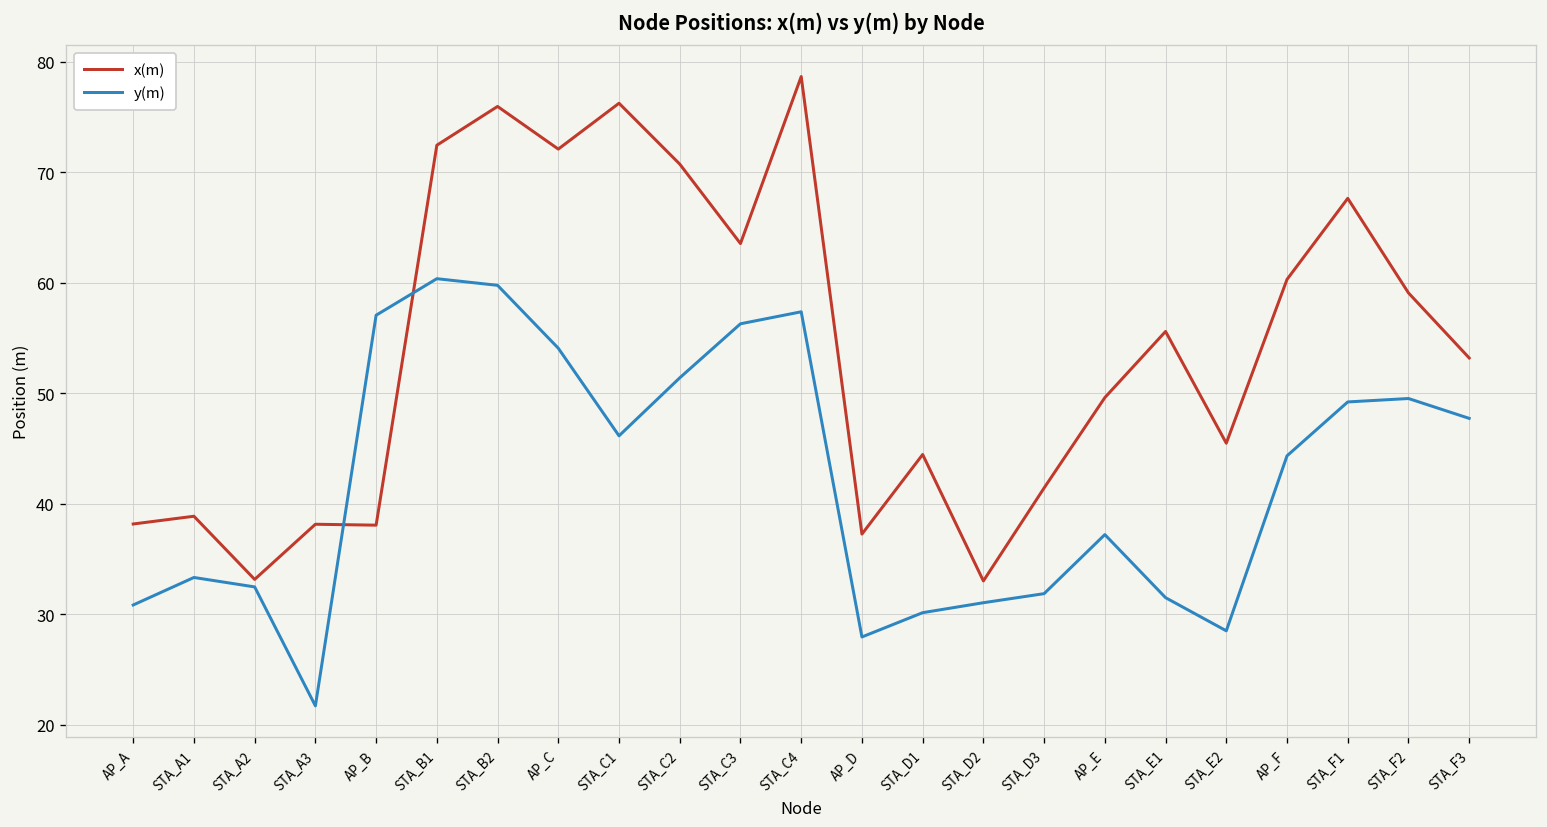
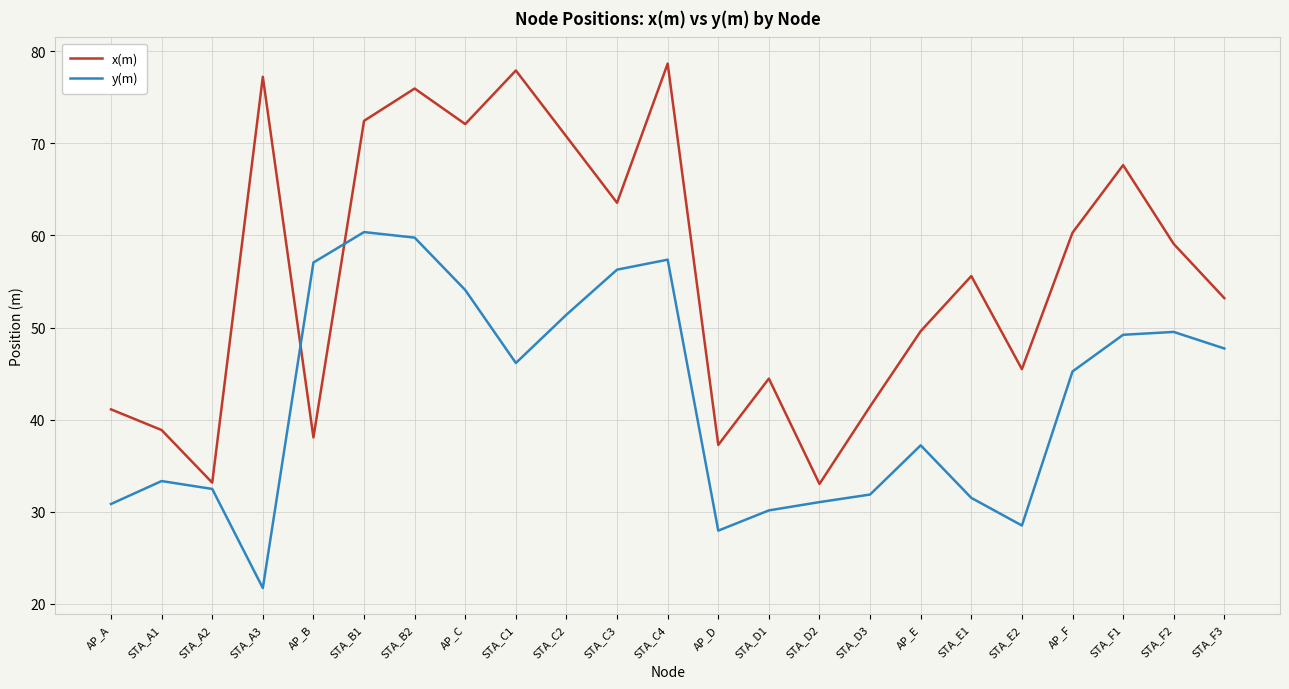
x(m), AP_A: 38 -> 41
x(m), STA_A3: 38 -> 77
x(m), STA_C1: 76 -> 78
y(m), AP_F: 44 -> 45
